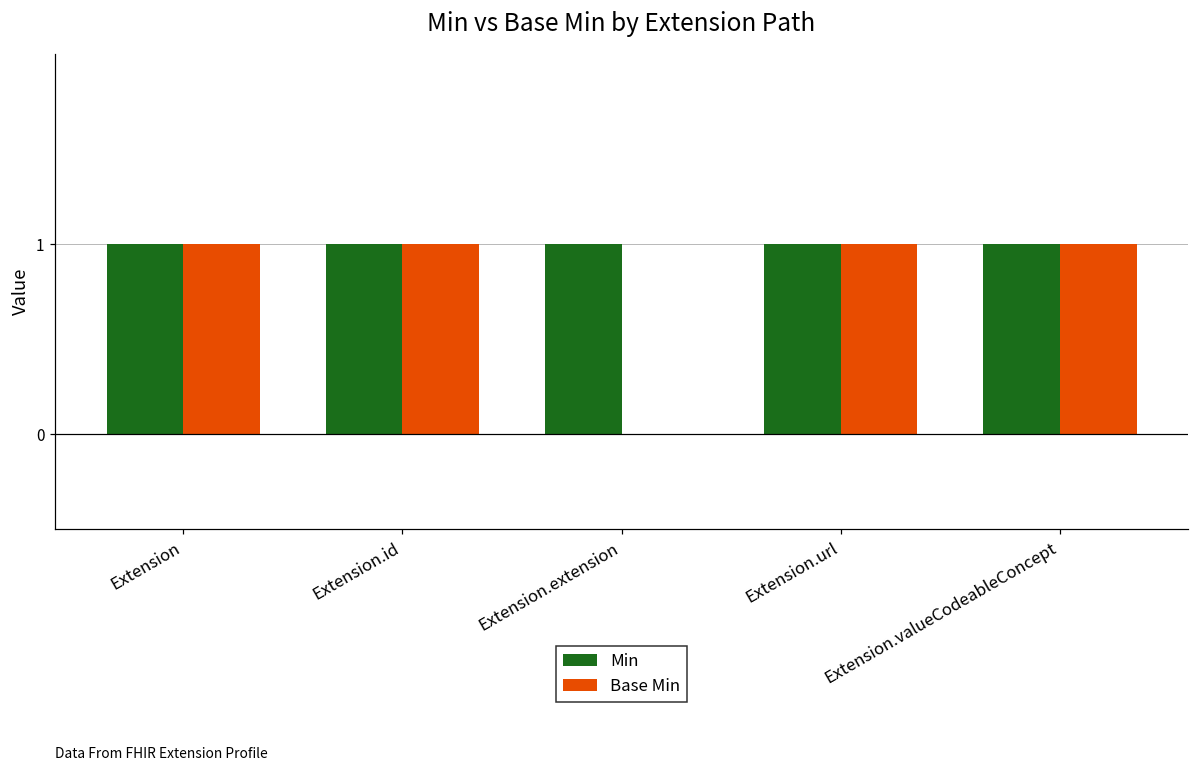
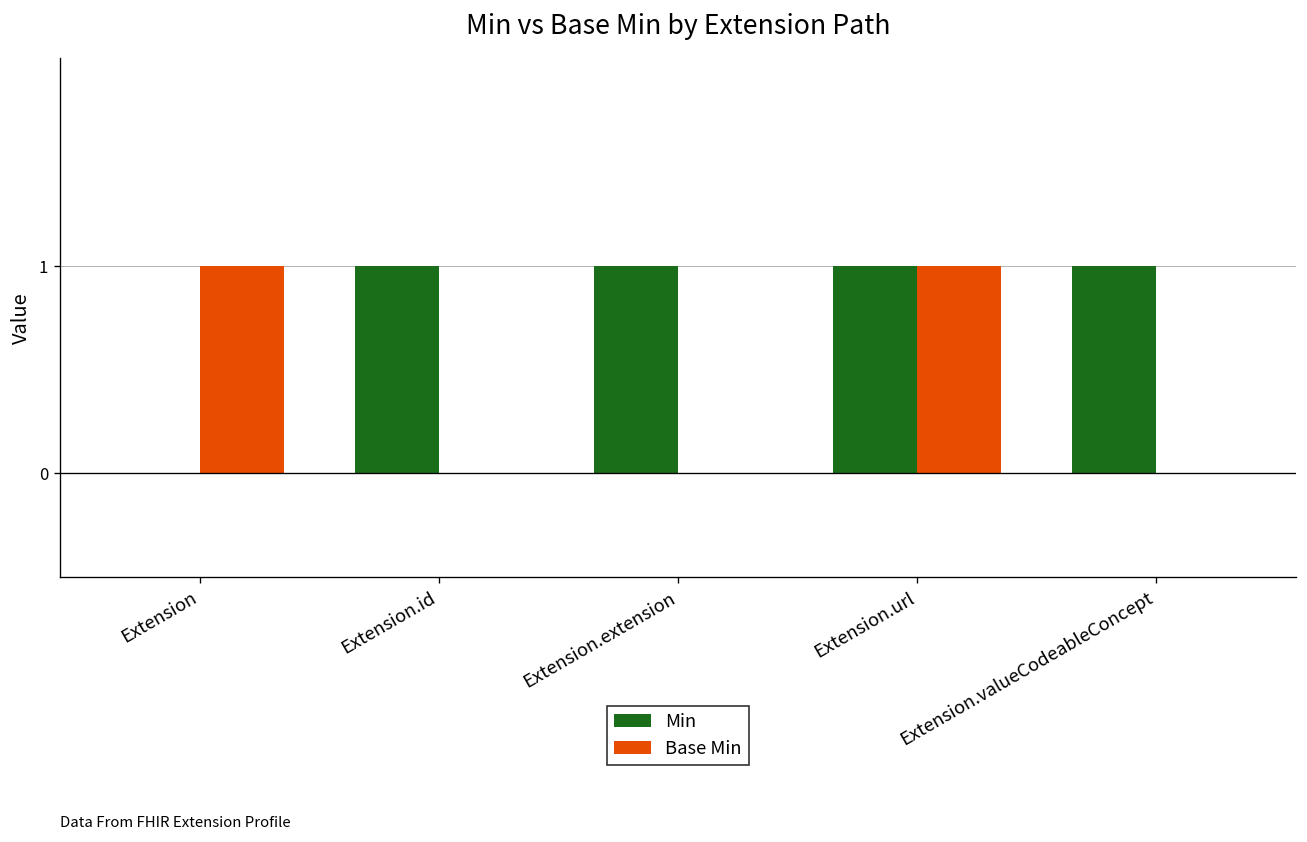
Min, Extension: 1 -> 0
Base Min, Extension.id: 1 -> 0
Base Min, Extension.valueCodeableConcept: 1 -> 0
